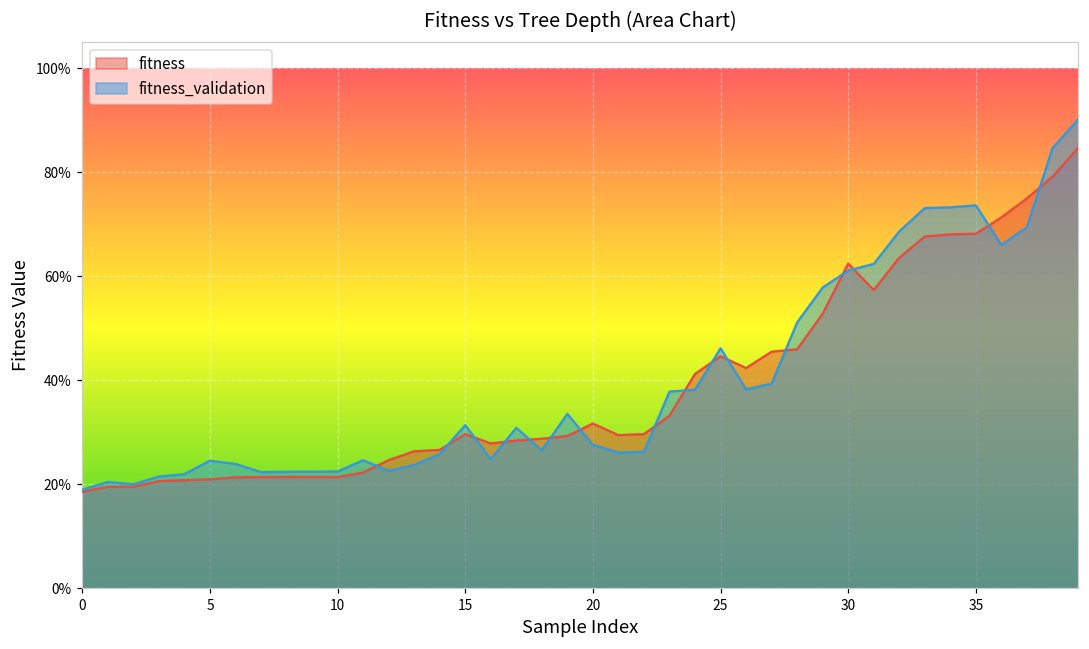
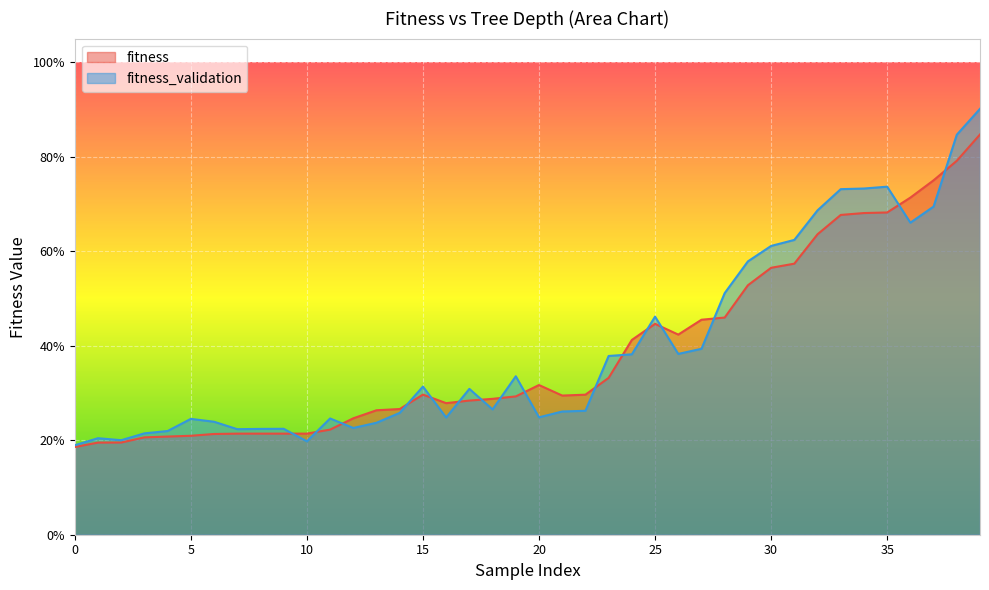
fitness_validation, 10: 22% -> 20%
fitness_validation, 20: 28% -> 25%
fitness, 30: 62% -> 56%
